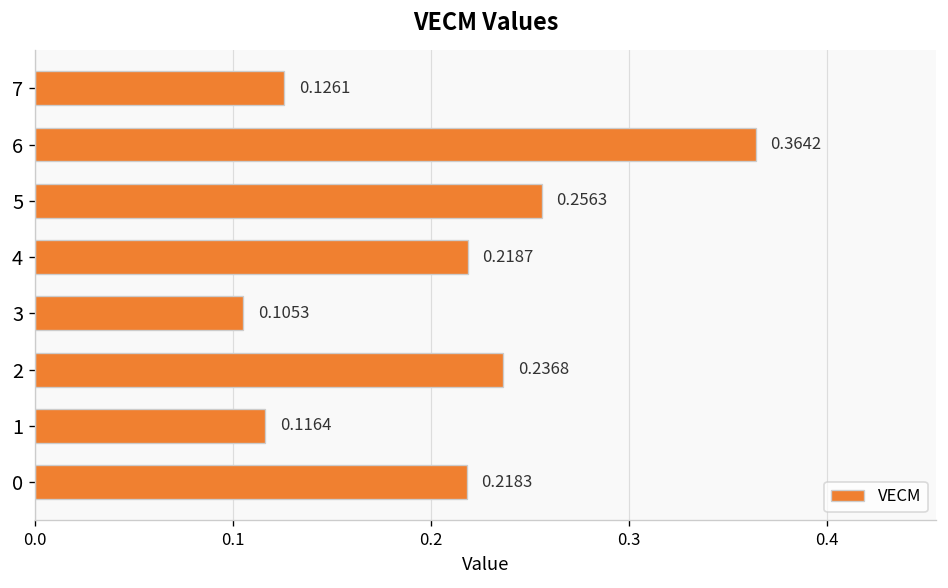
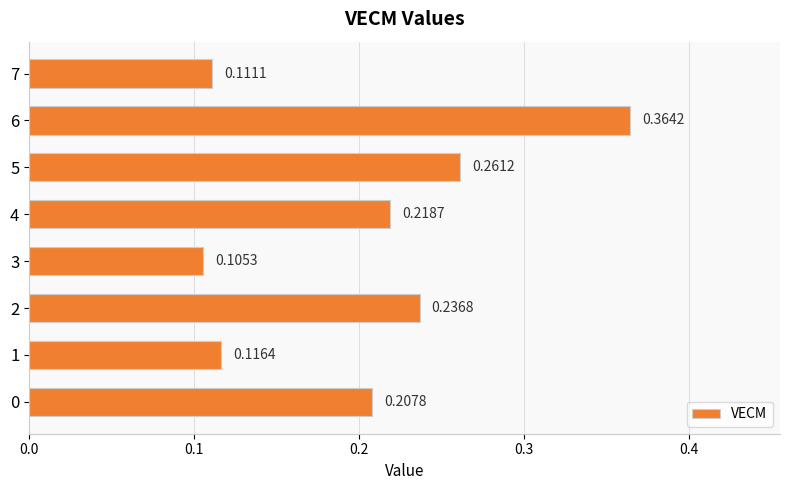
7: 0.1261 -> 0.1111
5: 0.2563 -> 0.2612
0: 0.2183 -> 0.2078
